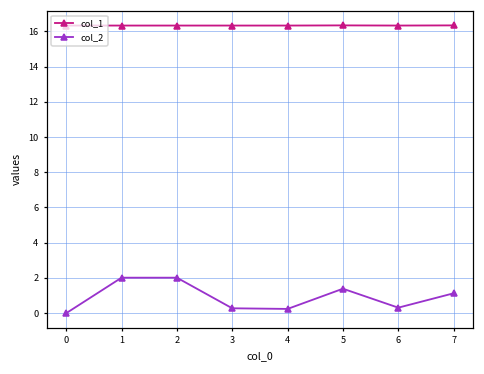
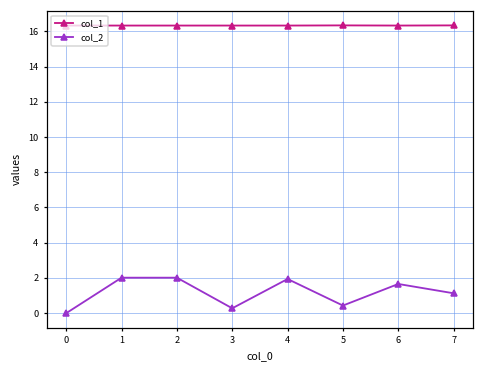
col_2, 4: 0.2 -> 1.9
col_2, 5: 1.4 -> 0.4
col_2, 6: 0.3 -> 1.7
